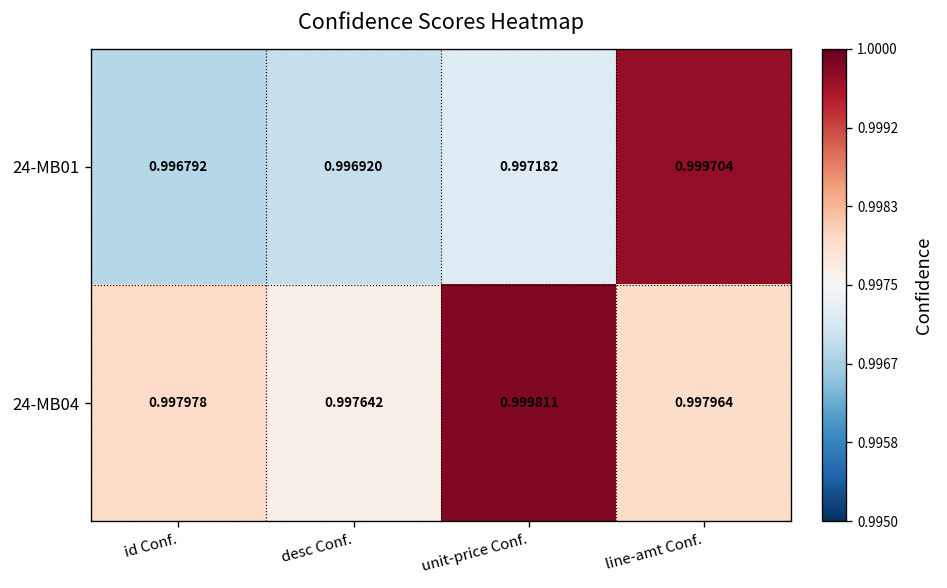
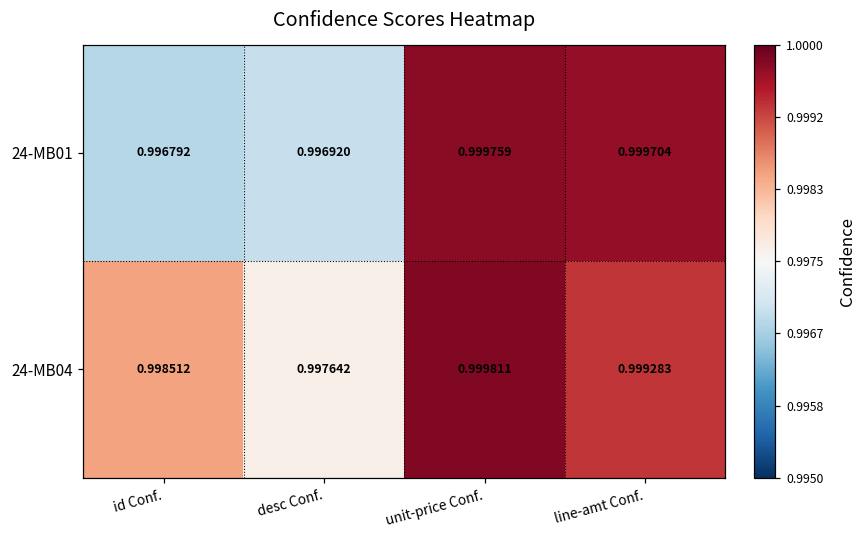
24-MB01, unit-price Conf.: 0.997182 -> 0.999759
24-MB04, id Conf.: 0.997978 -> 0.998512
24-MB04, line-amt Conf.: 0.997964 -> 0.999283
